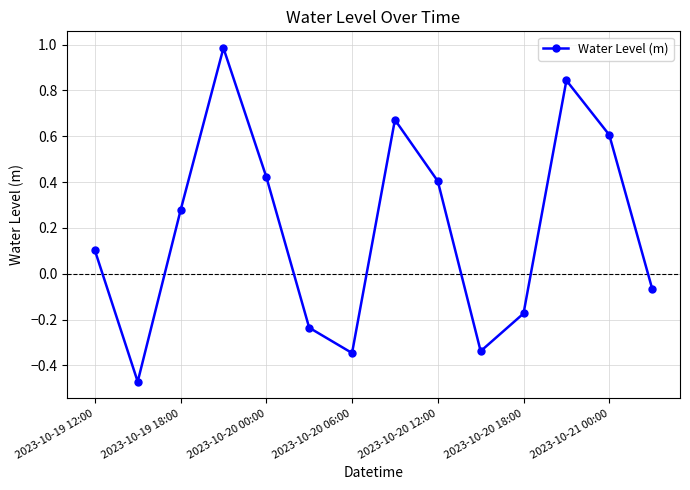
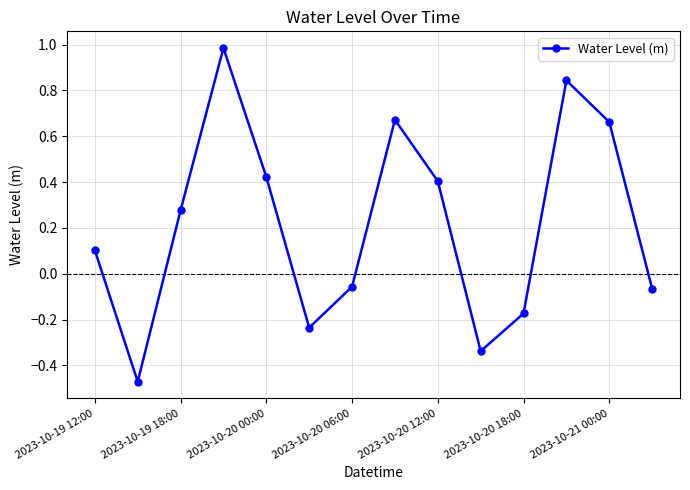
2023-10-20 06:00: -0.35 -> -0.06
2023-10-21 00:00: 0.61 -> 0.66
